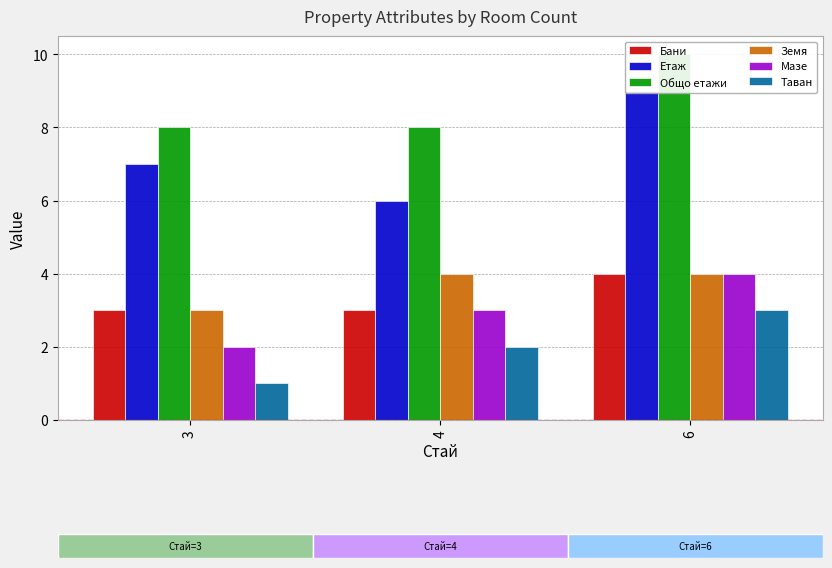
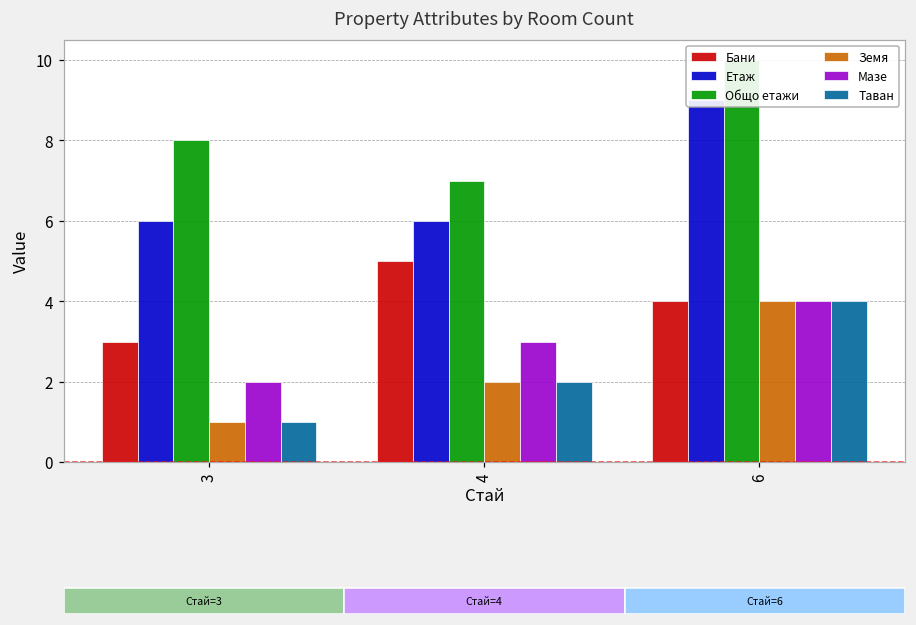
Property Attributes by Room Count, Етаж, 3: 7 -> 6
Property Attributes by Room Count, Земя, 3: 3 -> 1
Property Attributes by Room Count, Бани, 4: 3 -> 5
Property Attributes by Room Count, Общо етажи, 4: 8 -> 7
Property Attributes by Room Count, Земя, 4: 4 -> 2
Property Attributes by Room Count, Таван, 6: 3 -> 4
